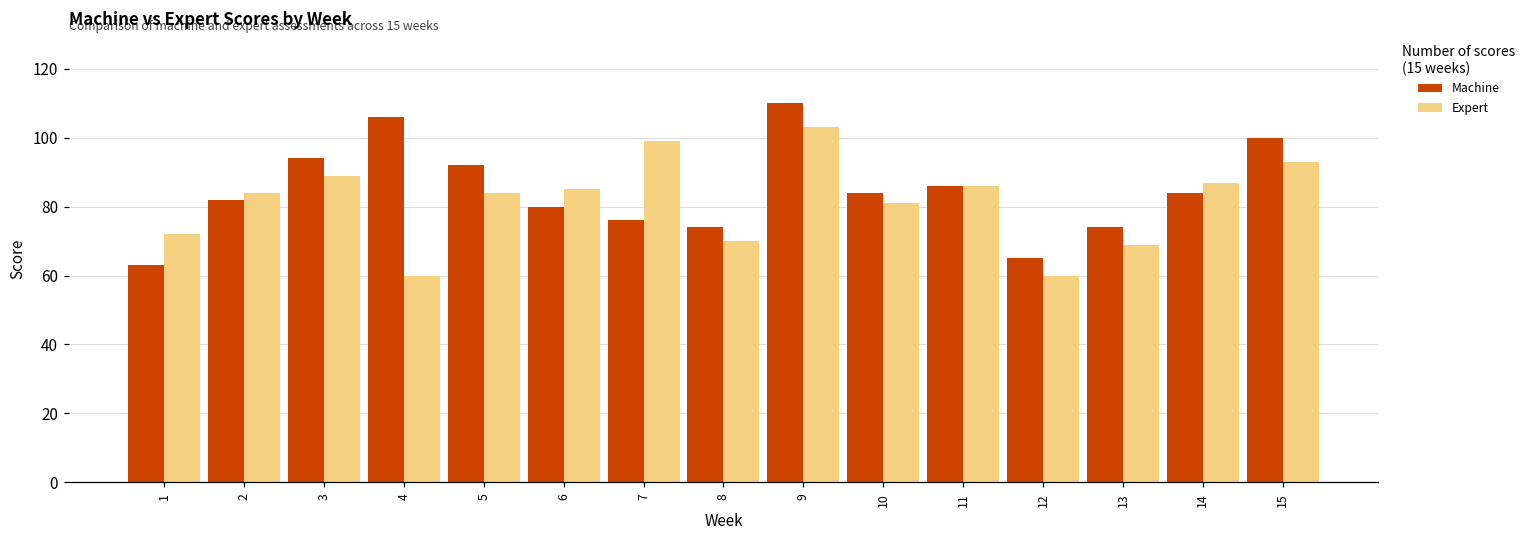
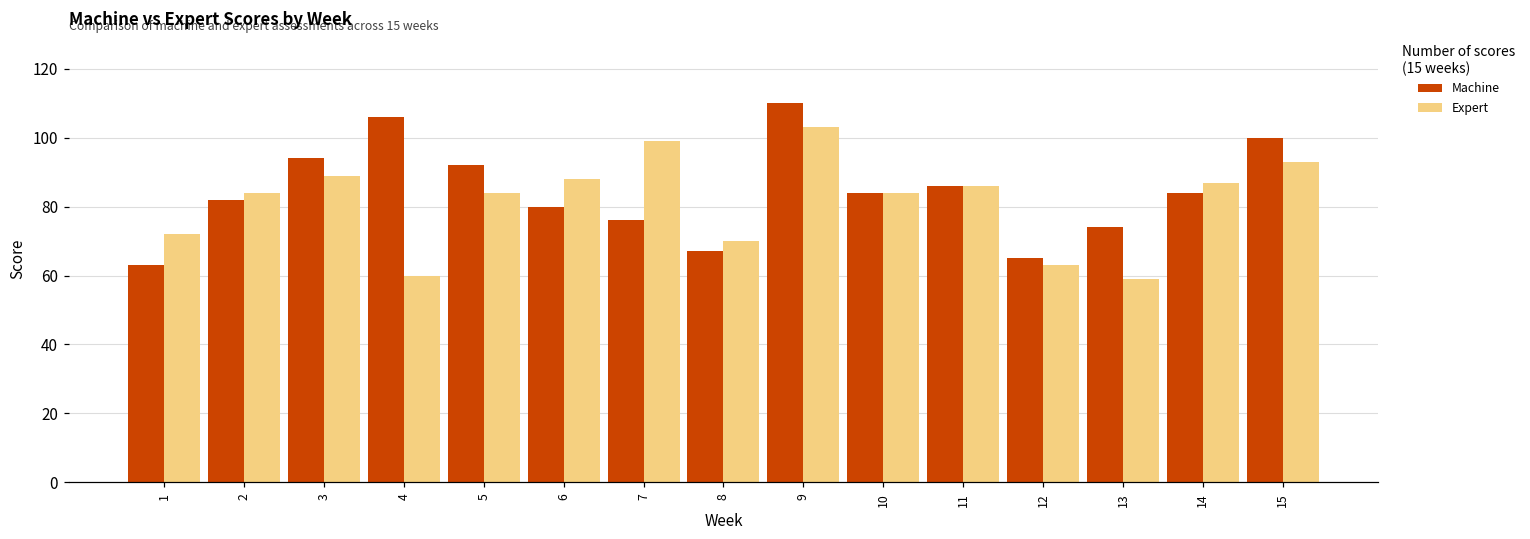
Expert, 6: 85 -> 88
Machine, 8: 74 -> 67
Expert, 10: 81 -> 84
Expert, 12: 60 -> 63
Expert, 13: 69 -> 59
